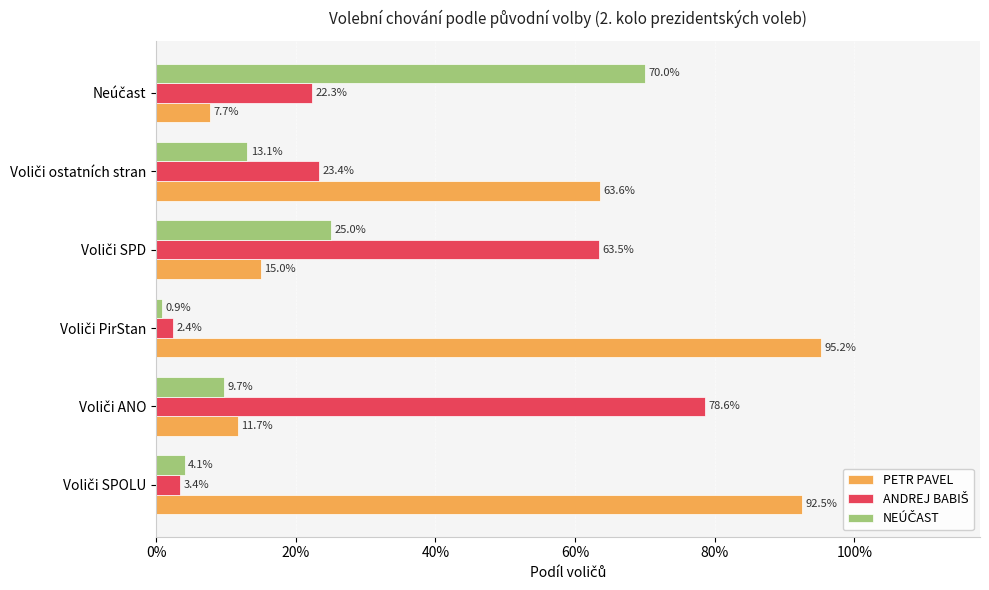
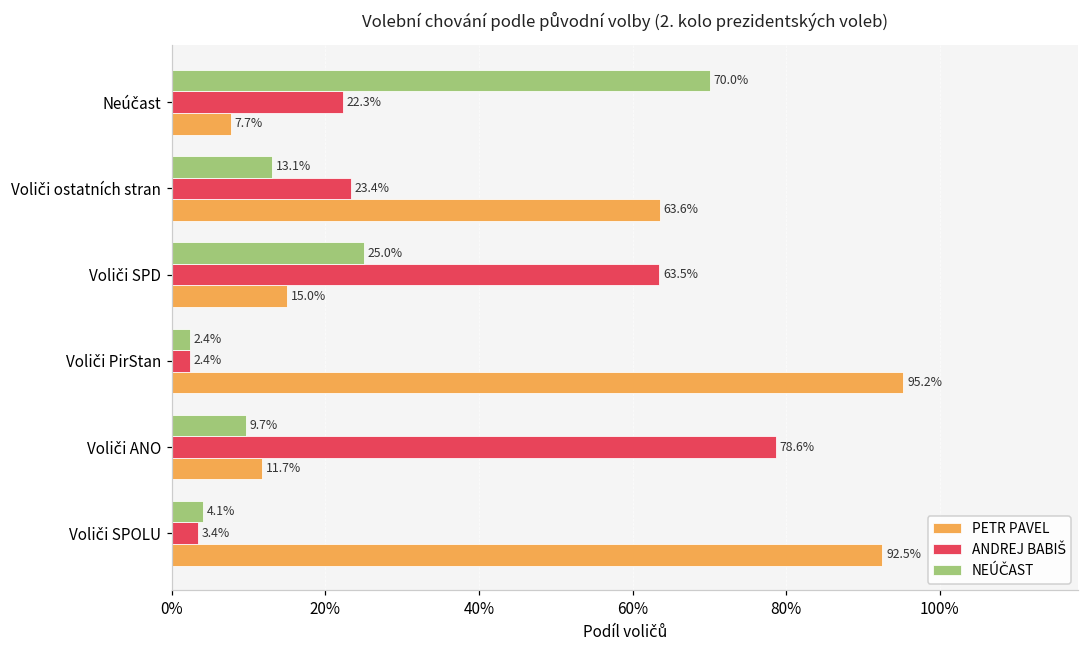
NEÚČAST, Voliči PirStan: 0.9% -> 2.4%
